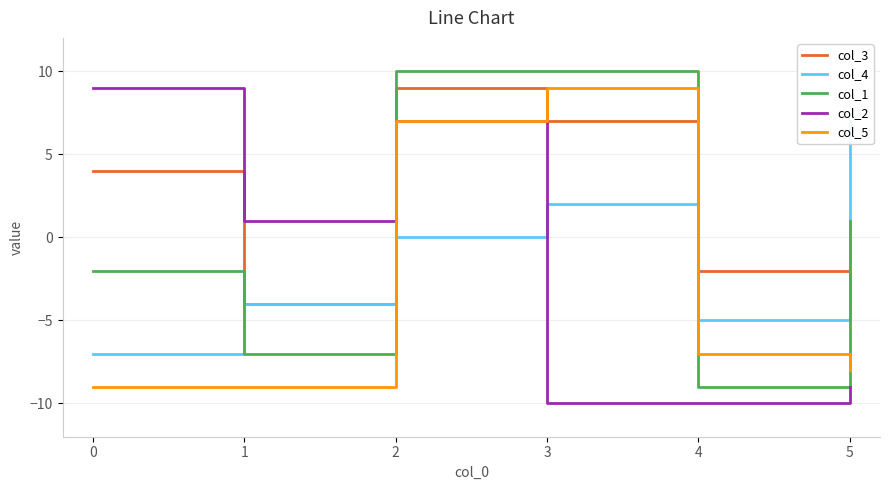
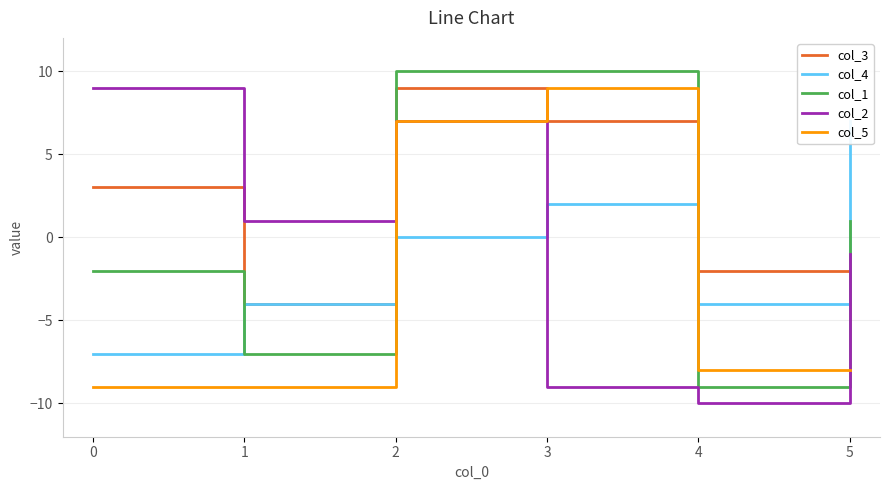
col_3, 0: 4 -> 3
col_2, 3: -10 -> -9
col_4, 4: -5 -> -4
col_5, 4: -7 -> -8
col_2, 5: -9 -> -1
